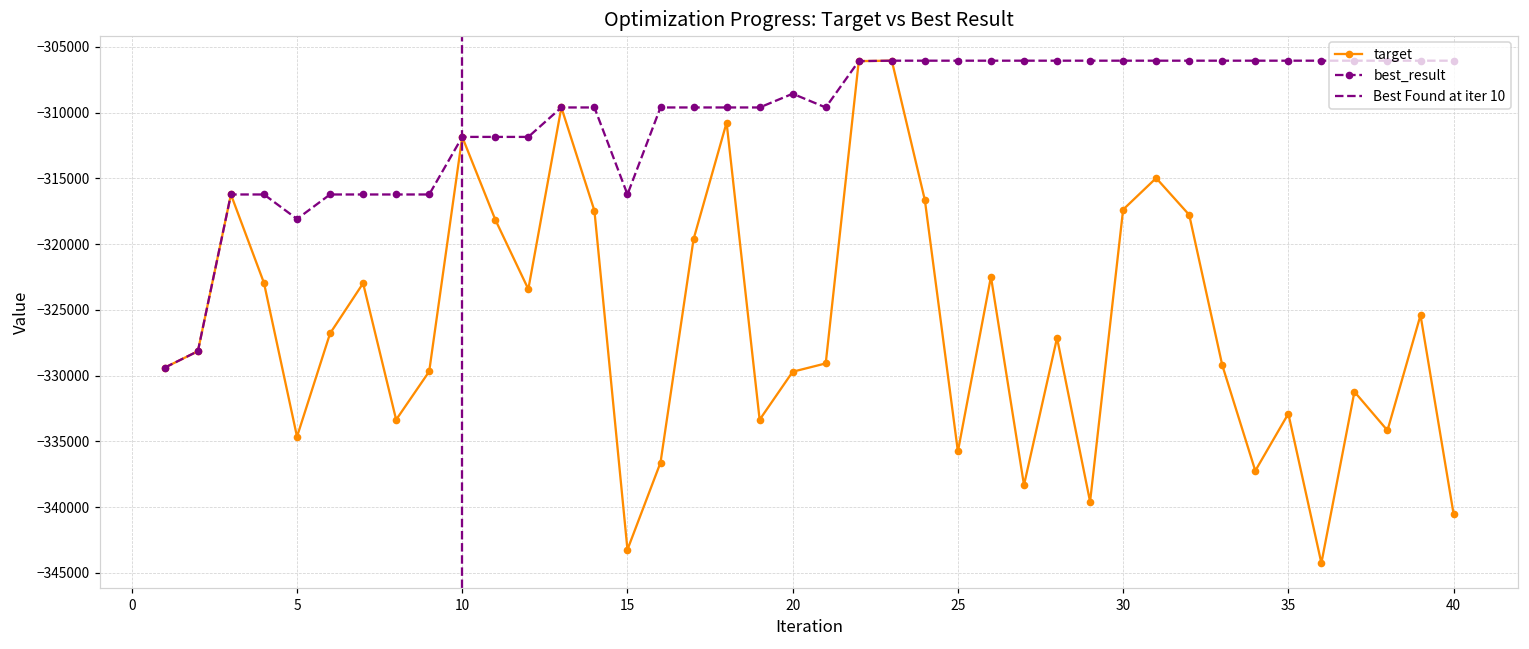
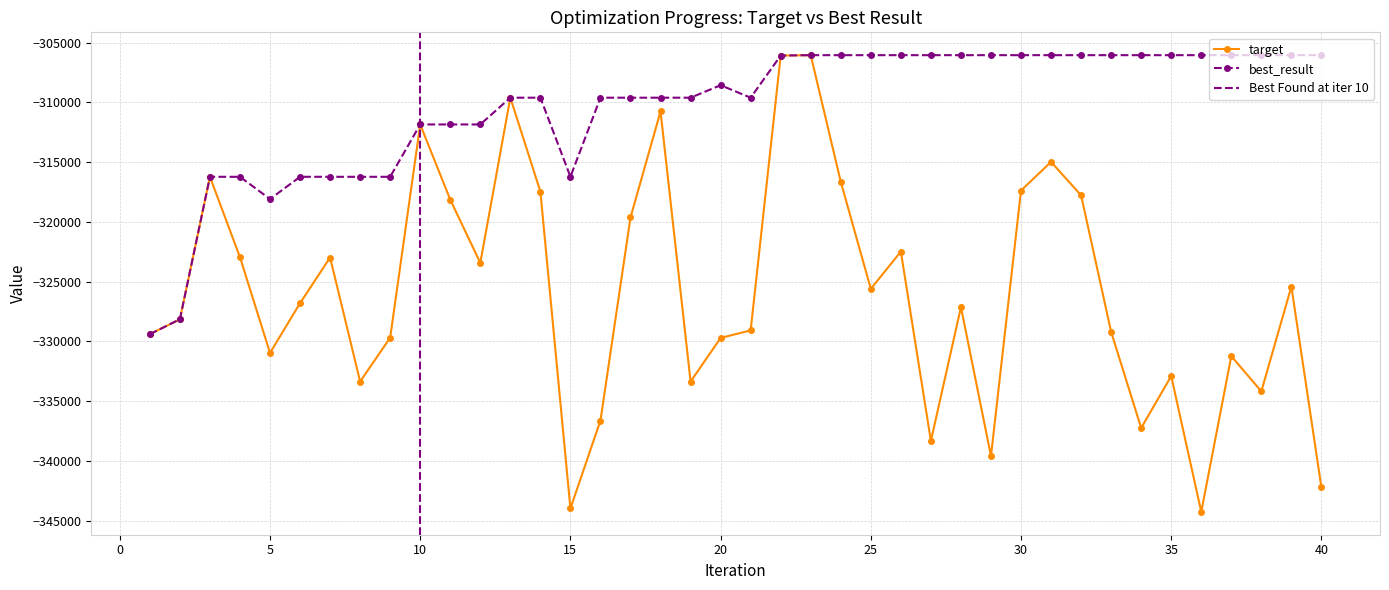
target, 5: -334700 -> -331000
target, 15: -343200 -> -344000
target, 25: -335800 -> -325600
target, 40: -340500 -> -342200
